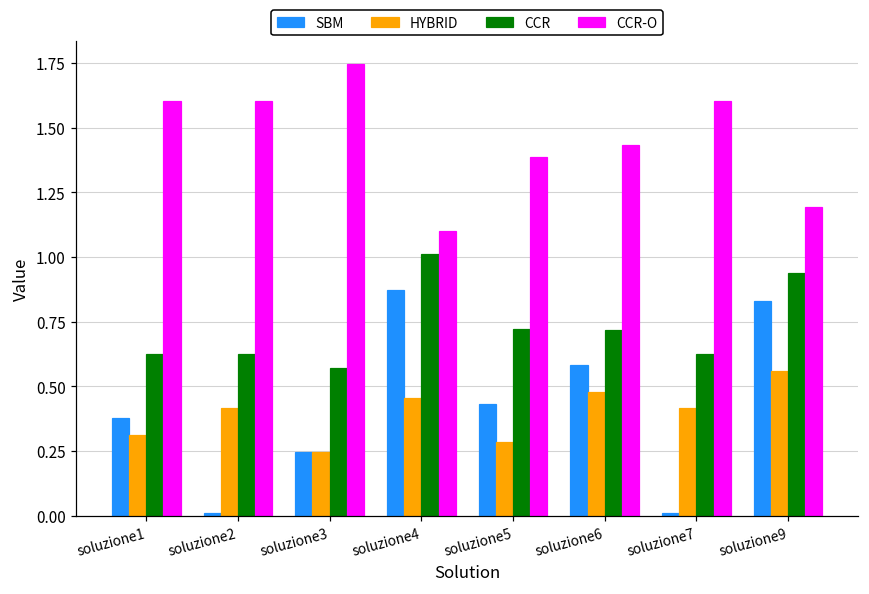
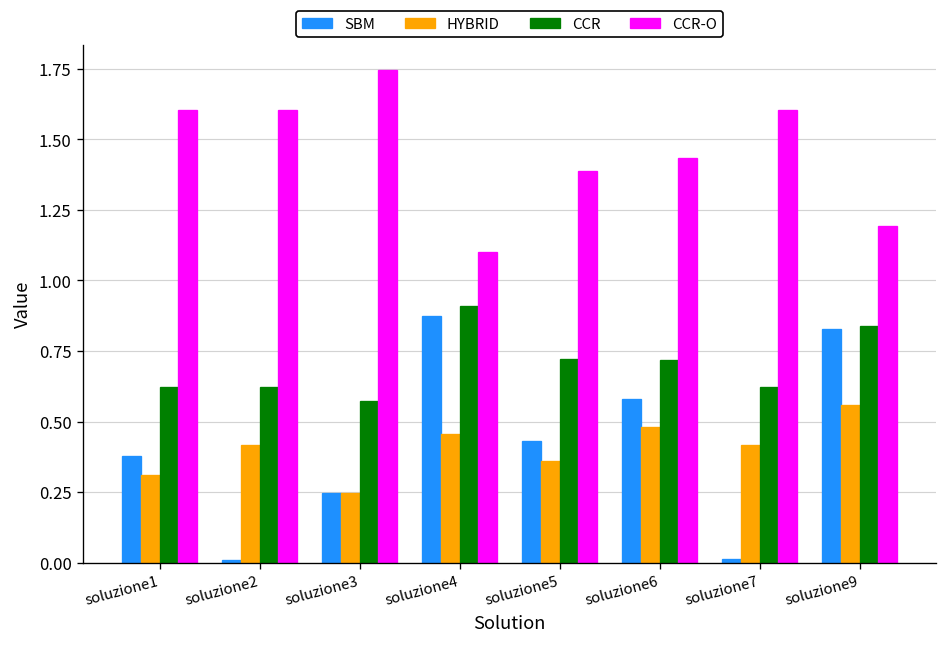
CCR, soluzione4: 1.01 -> 0.91
HYBRID, soluzione5: 0.29 -> 0.36
CCR, soluzione9: 0.94 -> 0.84
